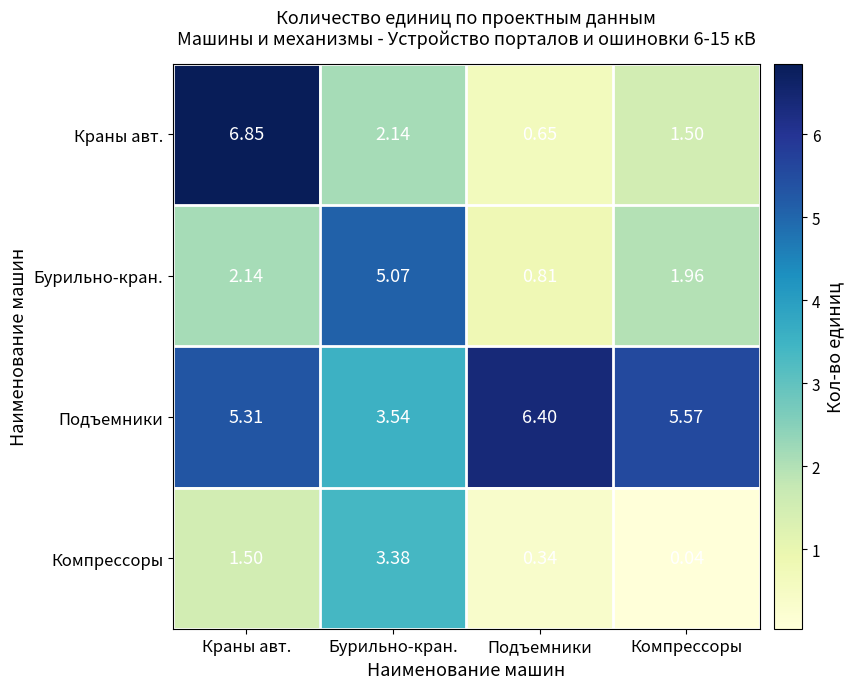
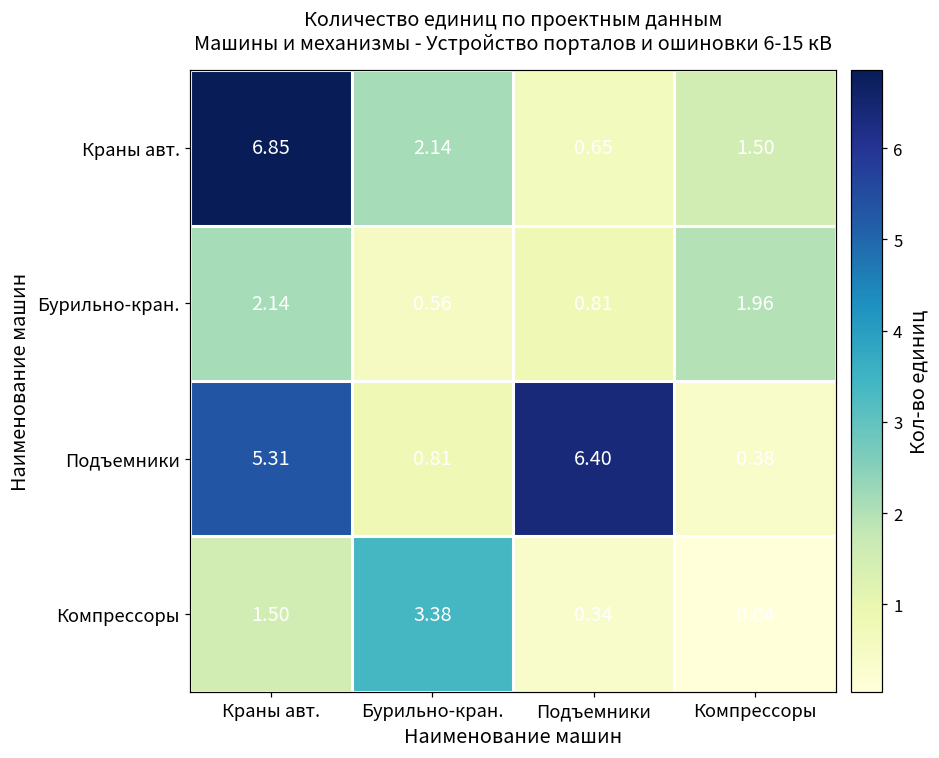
Бурильно-кран., Бурильно-кран.: 5.07 -> 0.56
Подъемники, Бурильно-кран.: 3.54 -> 0.81
Подъемники, Компрессоры: 5.57 -> 0.38
